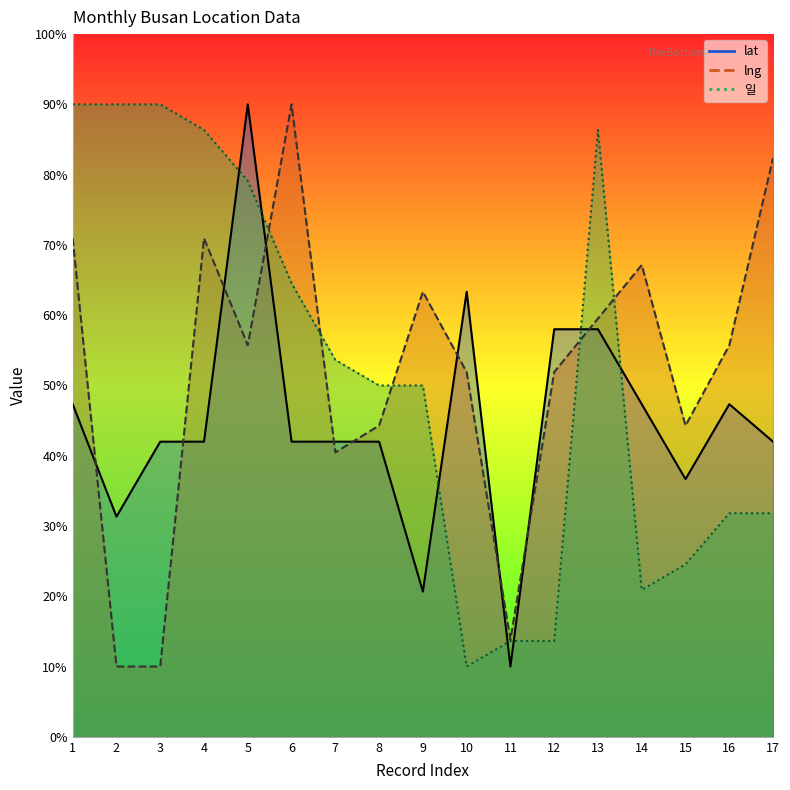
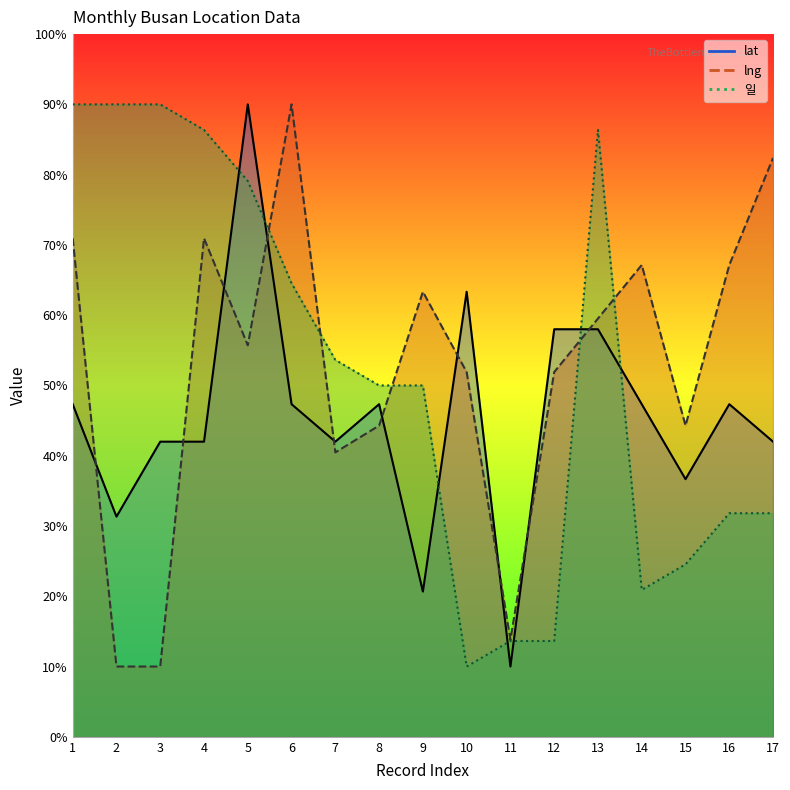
lat, 6: 42% -> 47%
lat, 8: 42% -> 47%
lng, 16: 56% -> 67%
